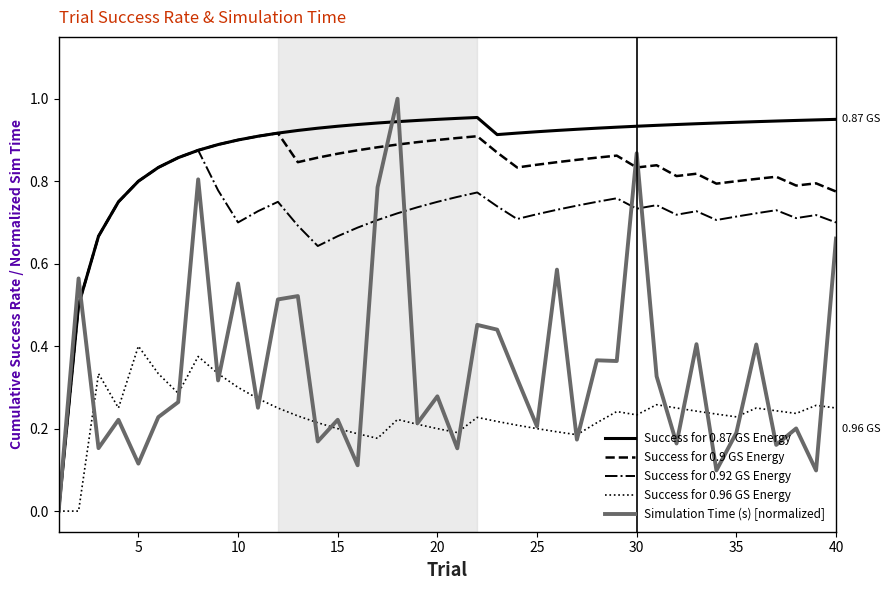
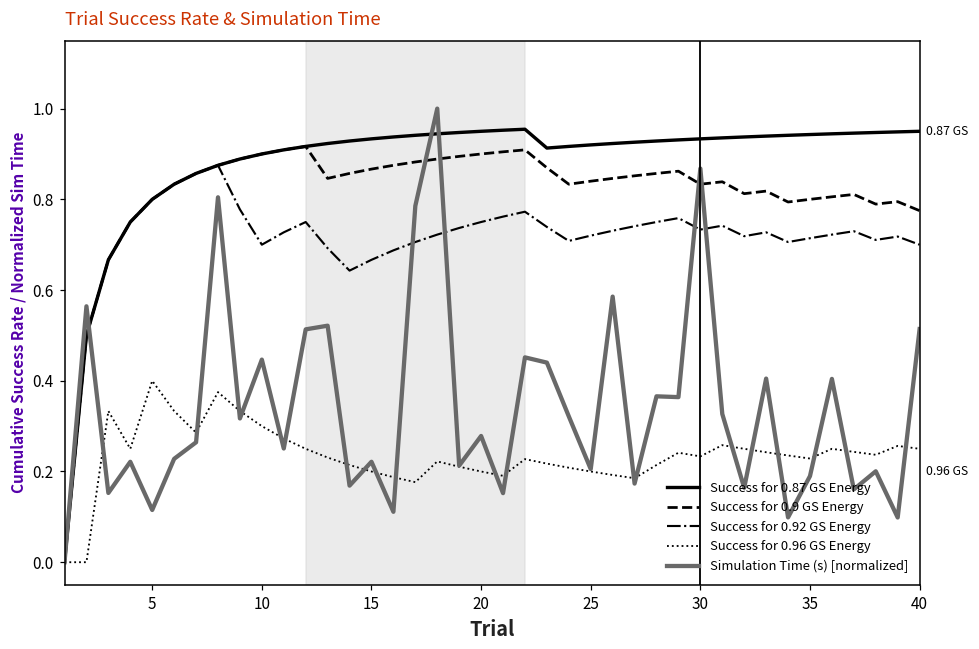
Simulation Time (s) [normalized], 10: 0.55 -> 0.45
Simulation Time (s) [normalized], 40: 0.66 -> 0.51
